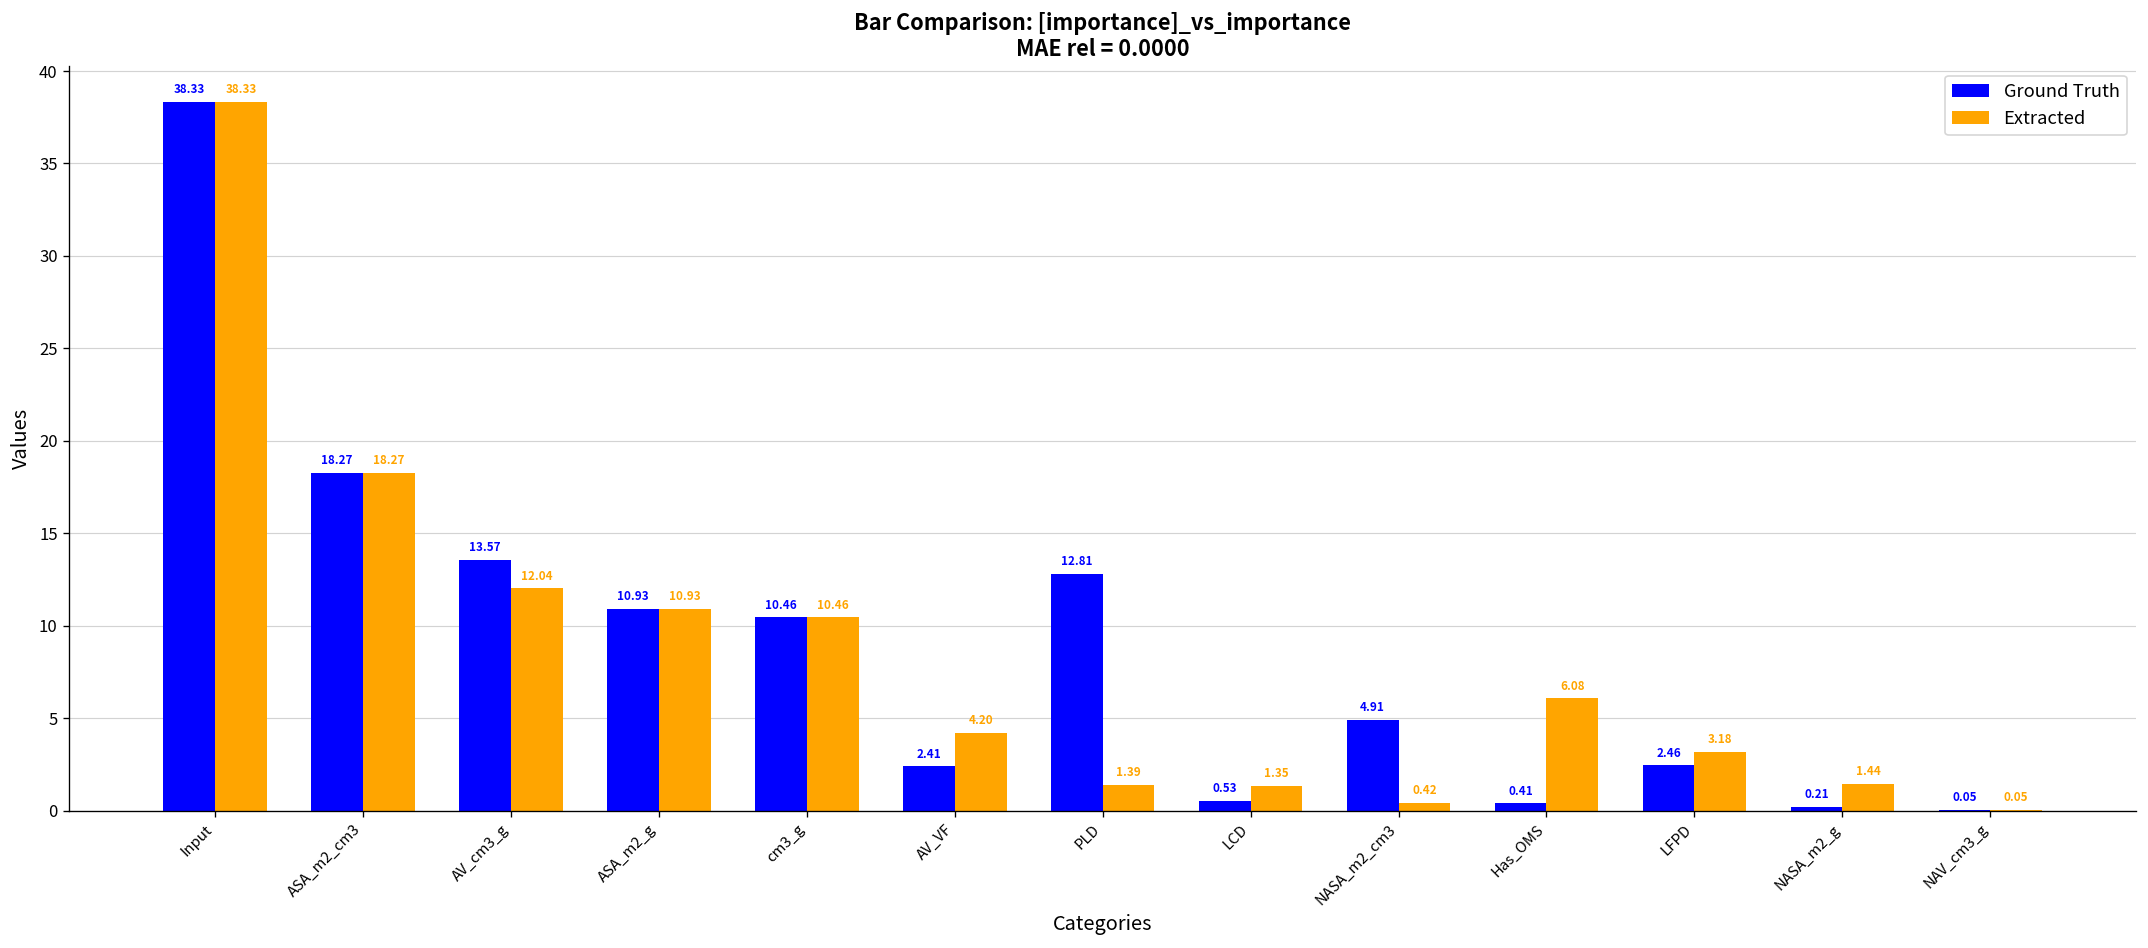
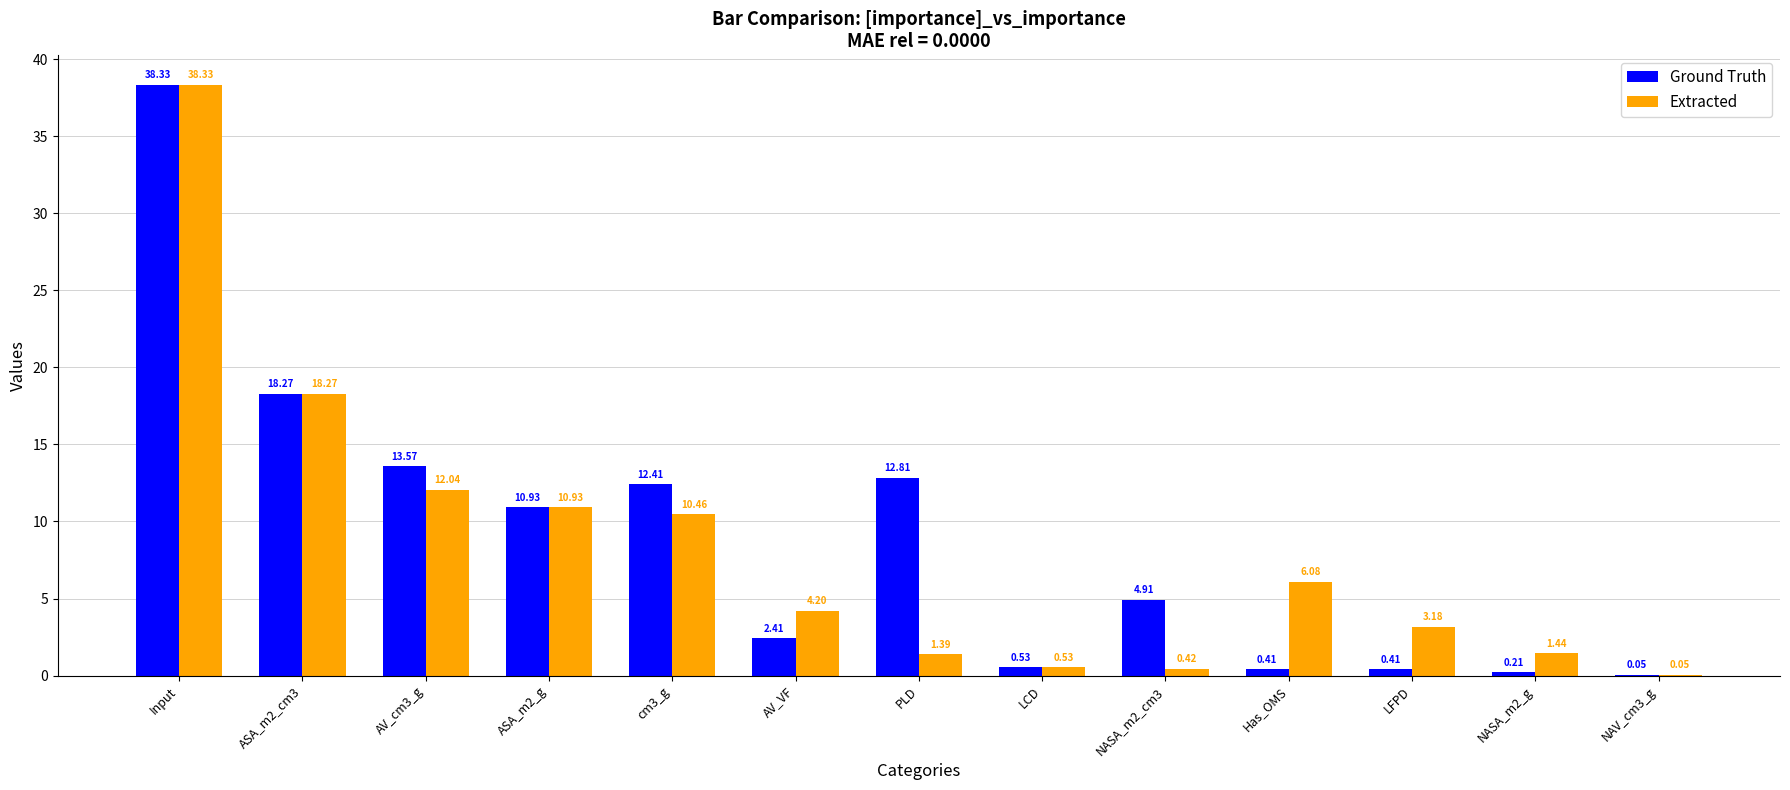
Ground Truth, cm3_g: 10.46 -> 12.41
Extracted, LCD: 1.35 -> 0.53
Ground Truth, LFPD: 2.46 -> 0.41
